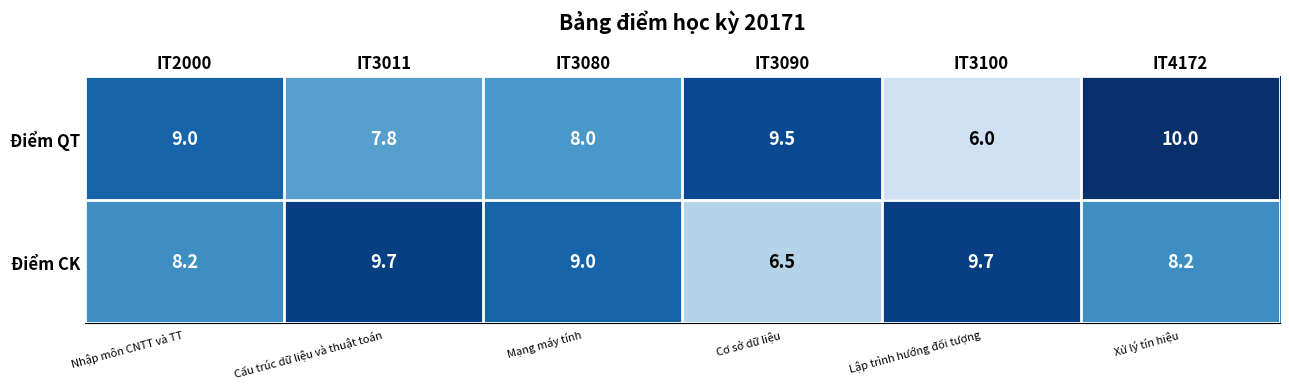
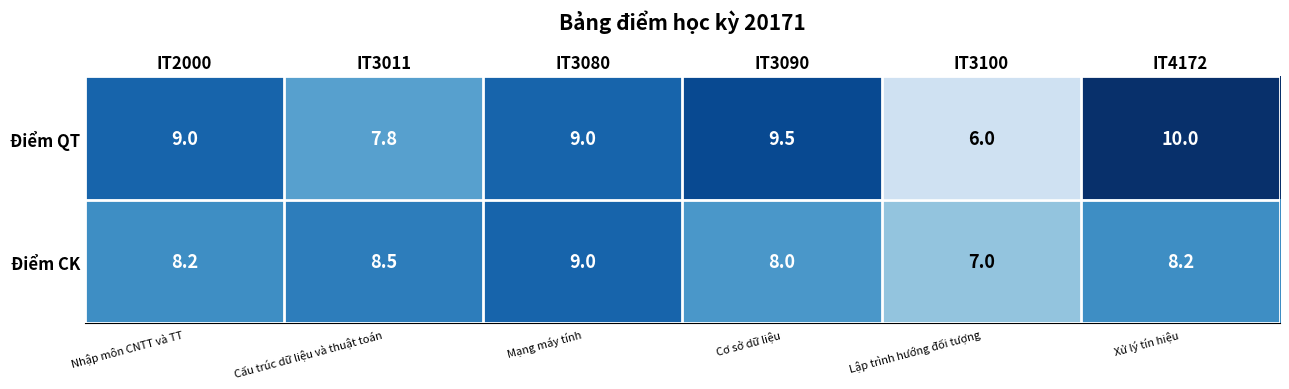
Điểm QT, IT3080: 8.0 -> 9.0
Điểm CK, IT3011: 9.7 -> 8.5
Điểm CK, IT3090: 6.5 -> 8.0
Điểm CK, IT3100: 9.7 -> 7.0
